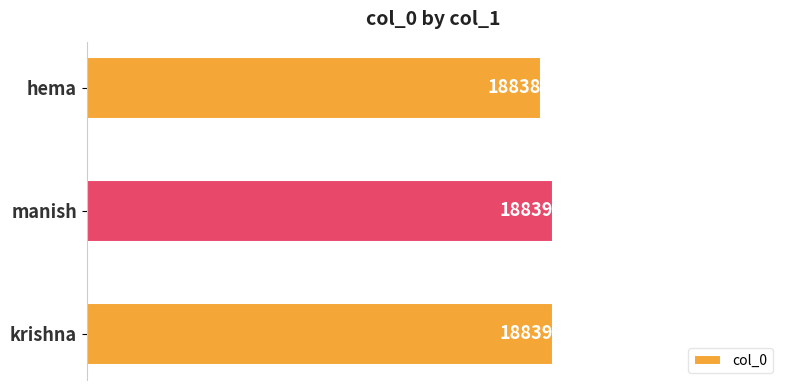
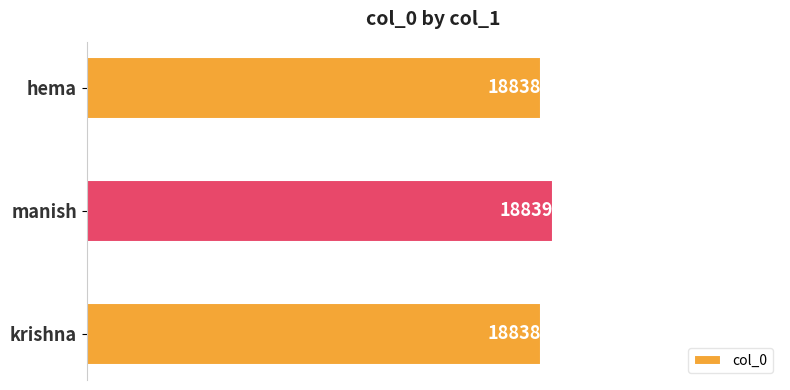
krishna: 18839 -> 18838
